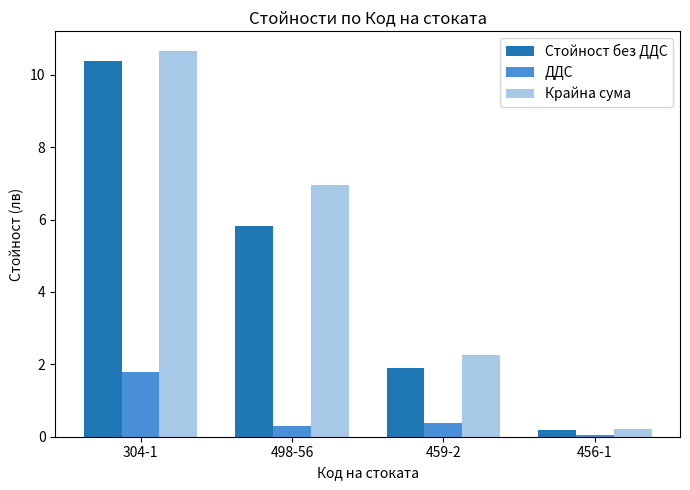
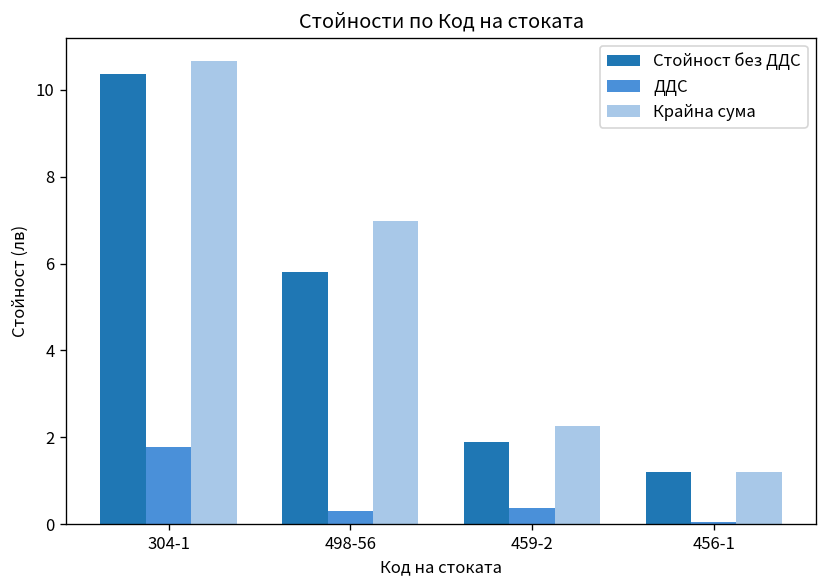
Стойност без ДДС, 456-1: 0.2 -> 1.2
Крайна сума, 456-1: 0.2 -> 1.2
